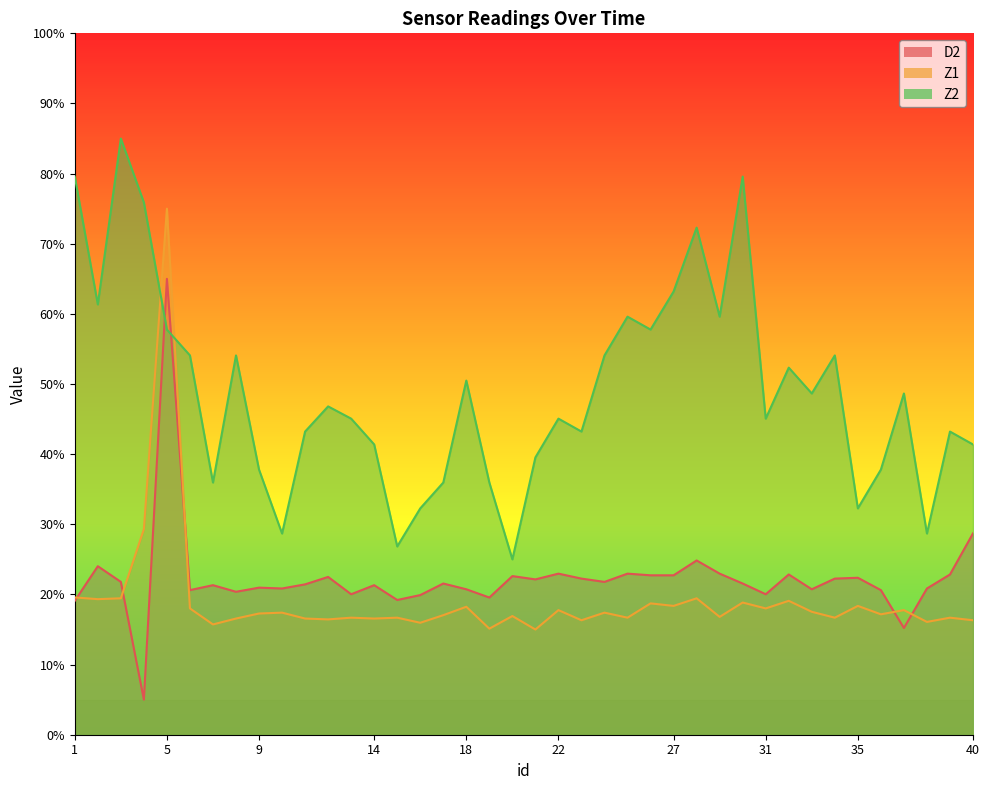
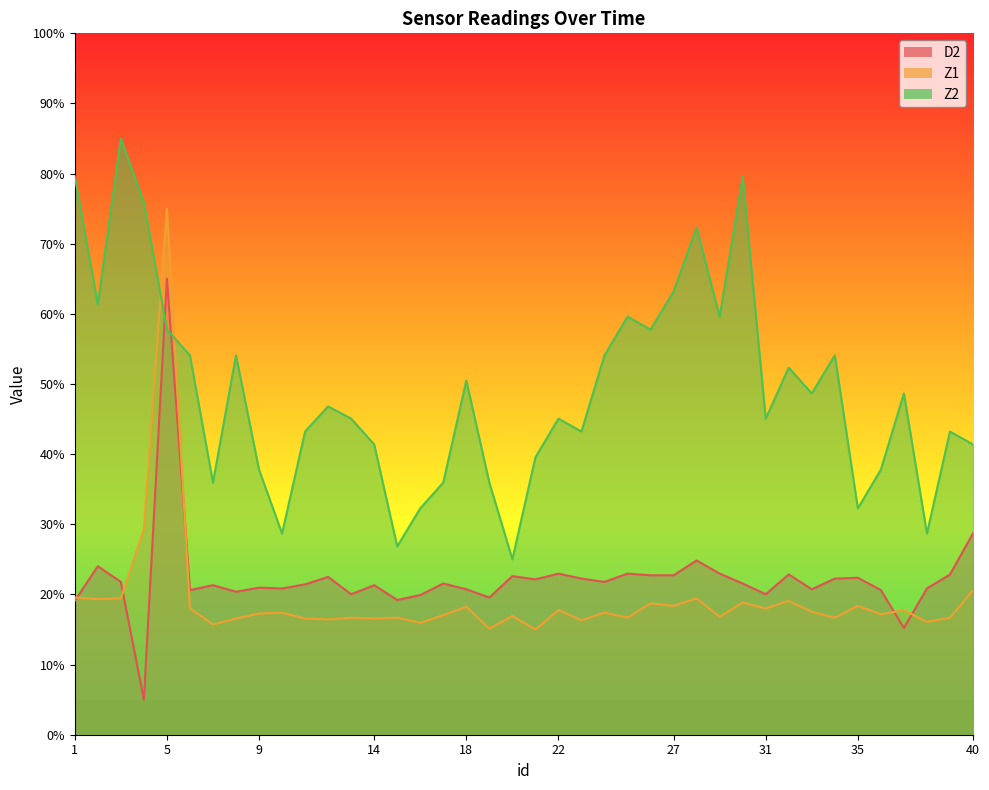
Z1, 40: 16% -> 21%
